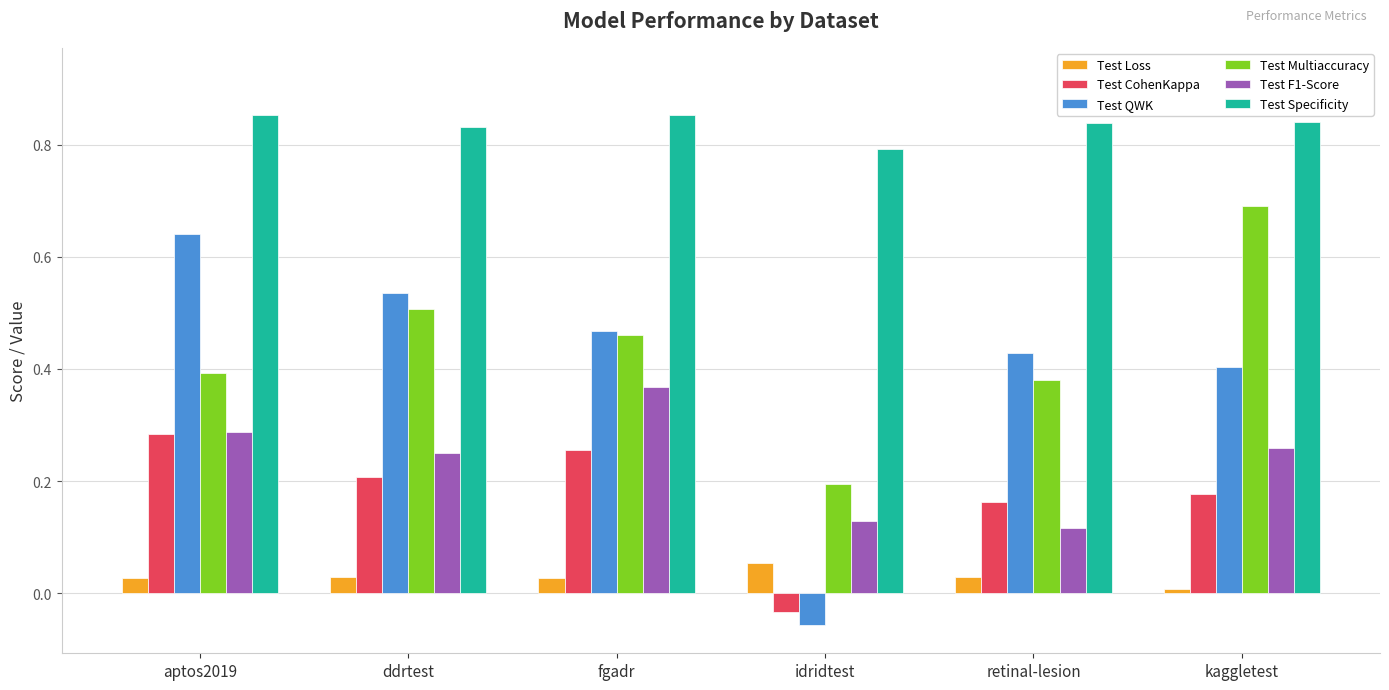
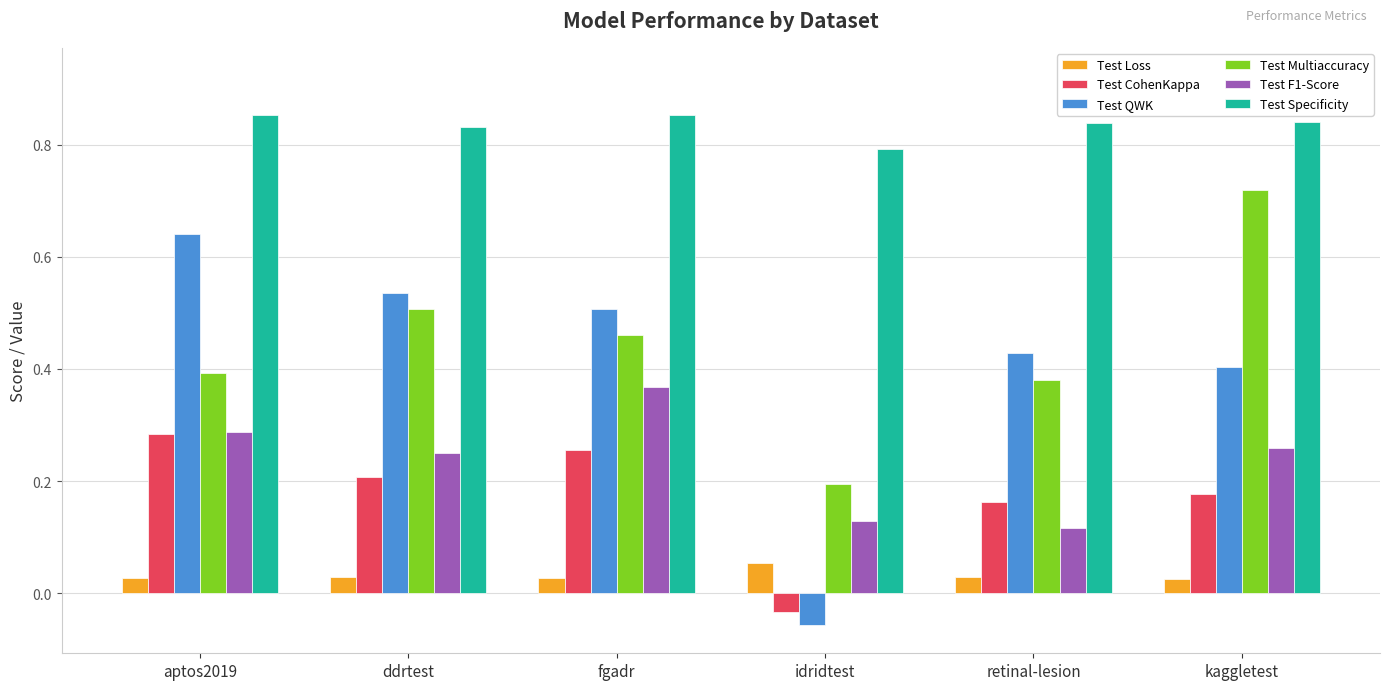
Test QWK, fgadr: 0.47 -> 0.51
Test Loss, kaggletest: 0.01 -> 0.02
Test Multiaccuracy, kaggletest: 0.69 -> 0.72
